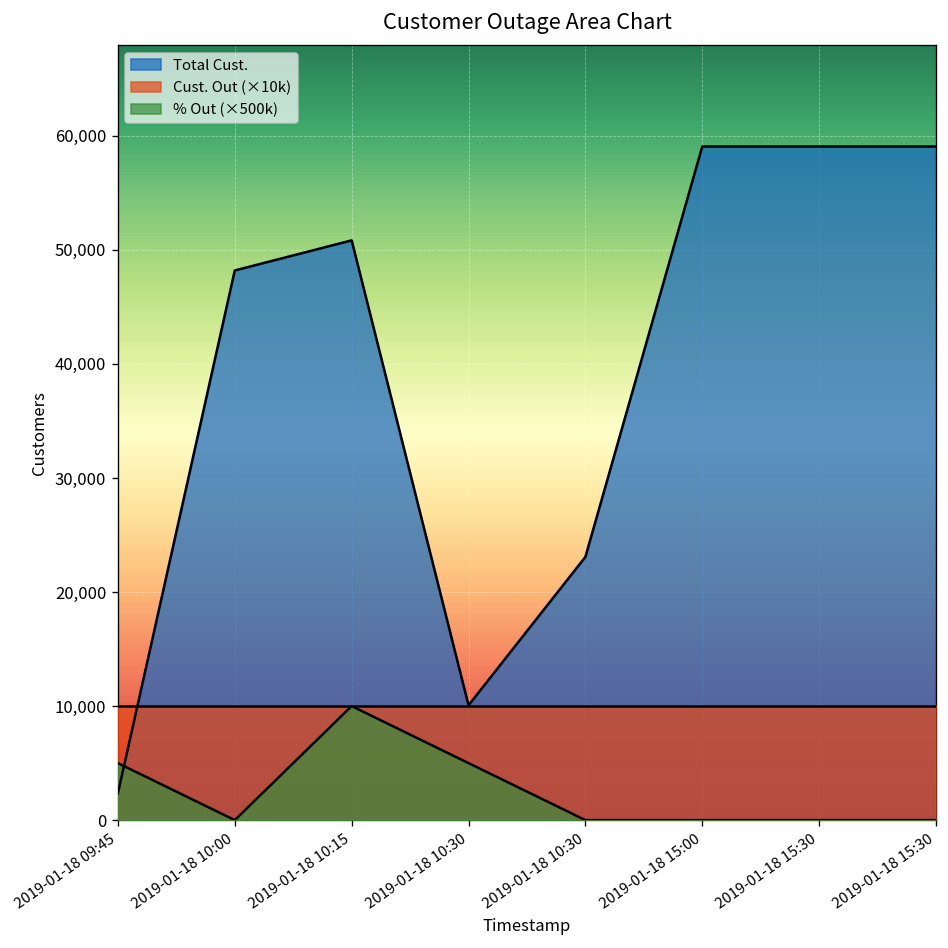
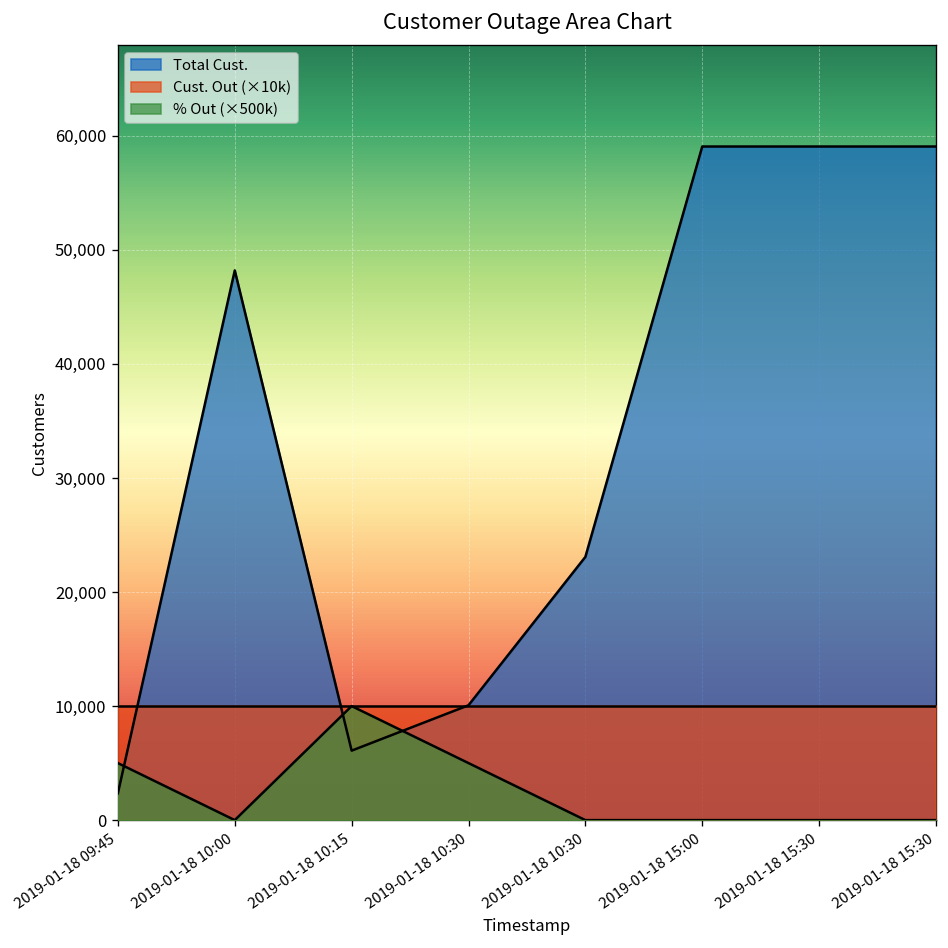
Total Cust., 2019-01-18 10:15: 51,000 -> 6,000
